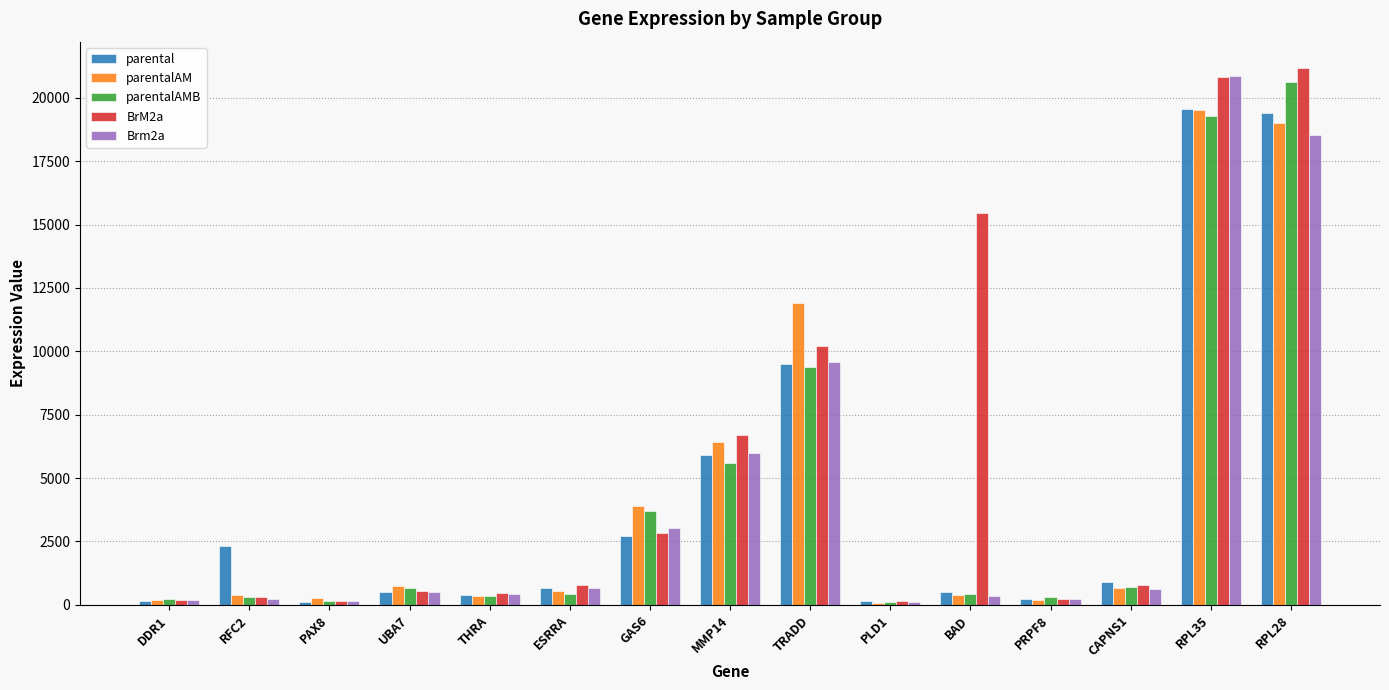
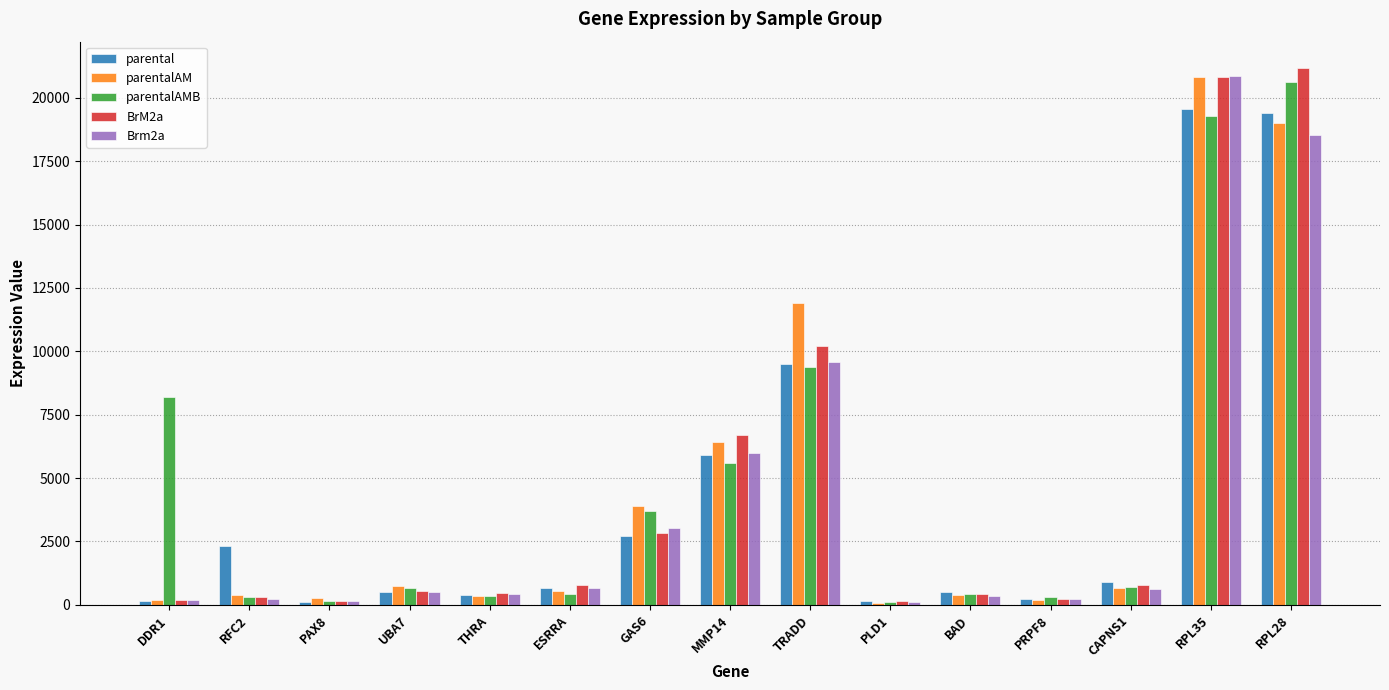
parentalAMB, DDR1: 200 -> 8200
BrM2a, BAD: 15500 -> 400
parentalAM, RPL35: 19500 -> 20800
